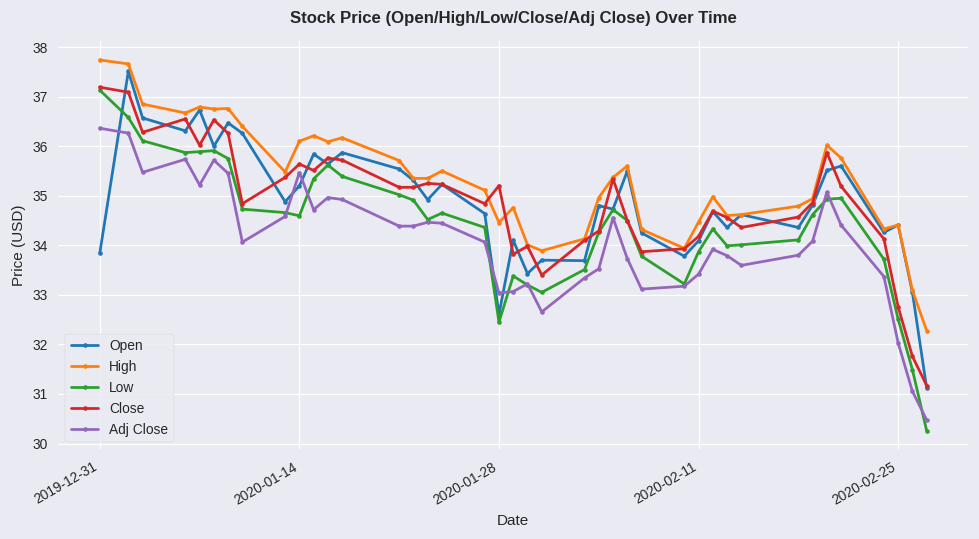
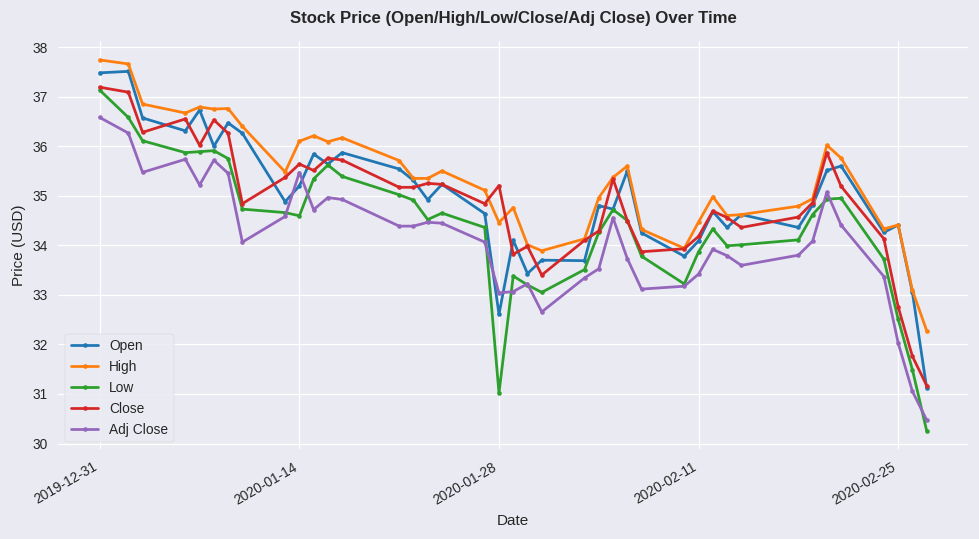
Open, 2019-12-31: 33.8 -> 37.5
Adj Close, 2019-12-31: 36.4 -> 36.6
Low, 2020-01-28: 32.5 -> 31.0
